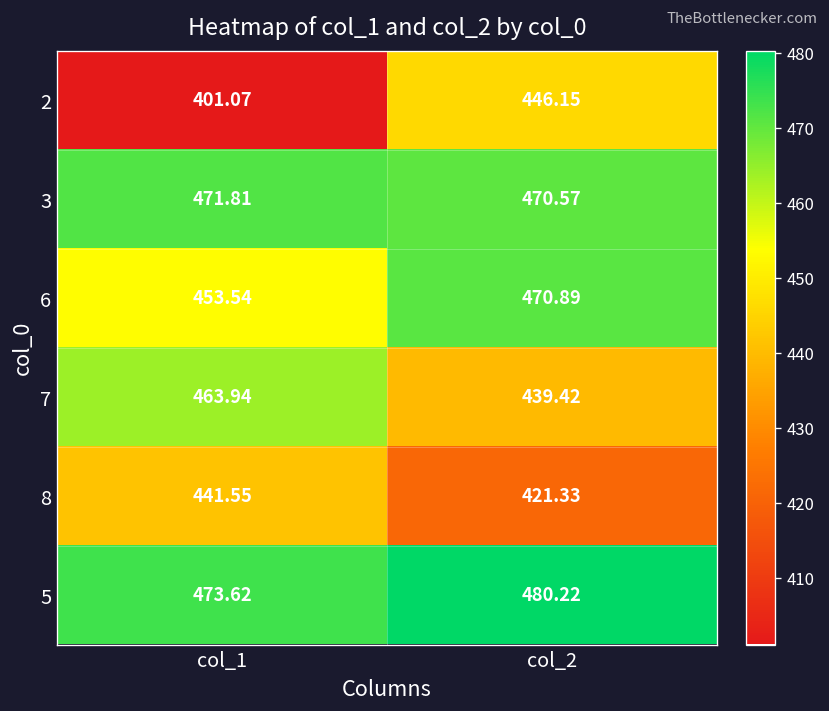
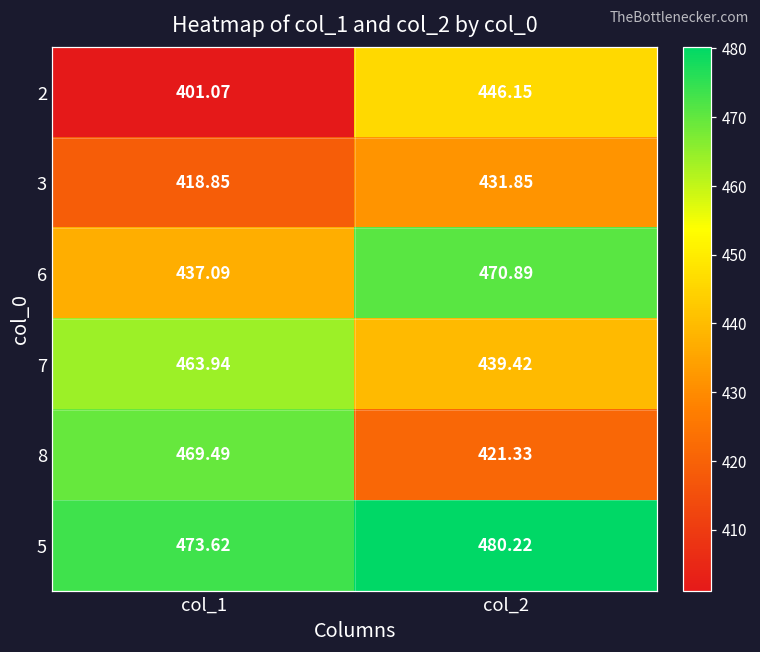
3, col_1: 471.81 -> 418.85
3, col_2: 470.57 -> 431.85
6, col_1: 453.54 -> 437.09
8, col_1: 441.55 -> 469.49
